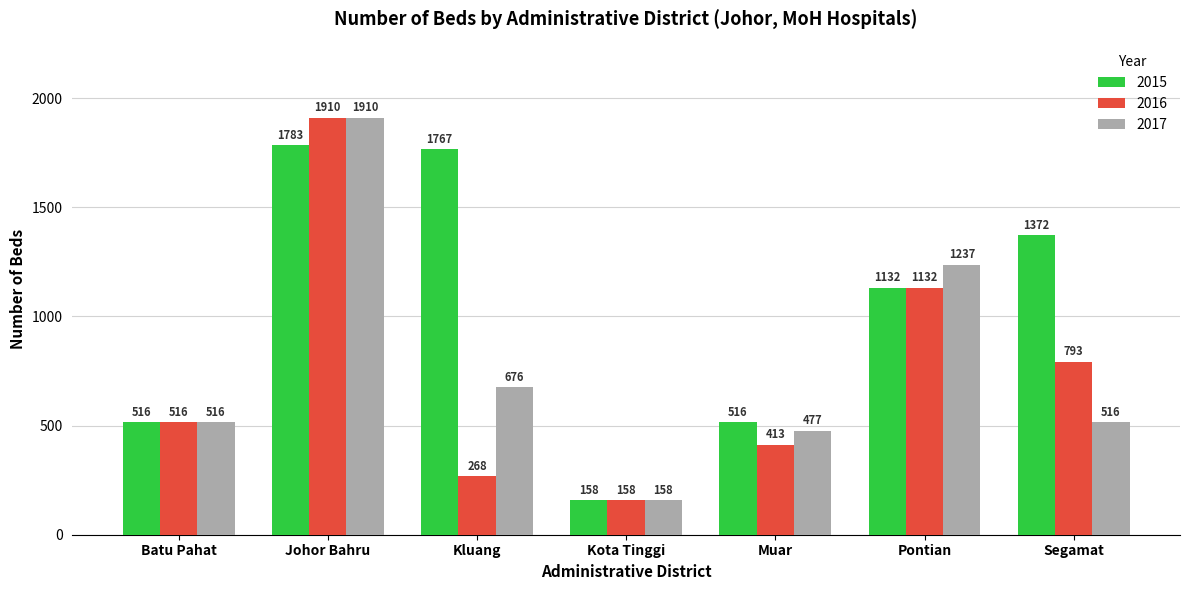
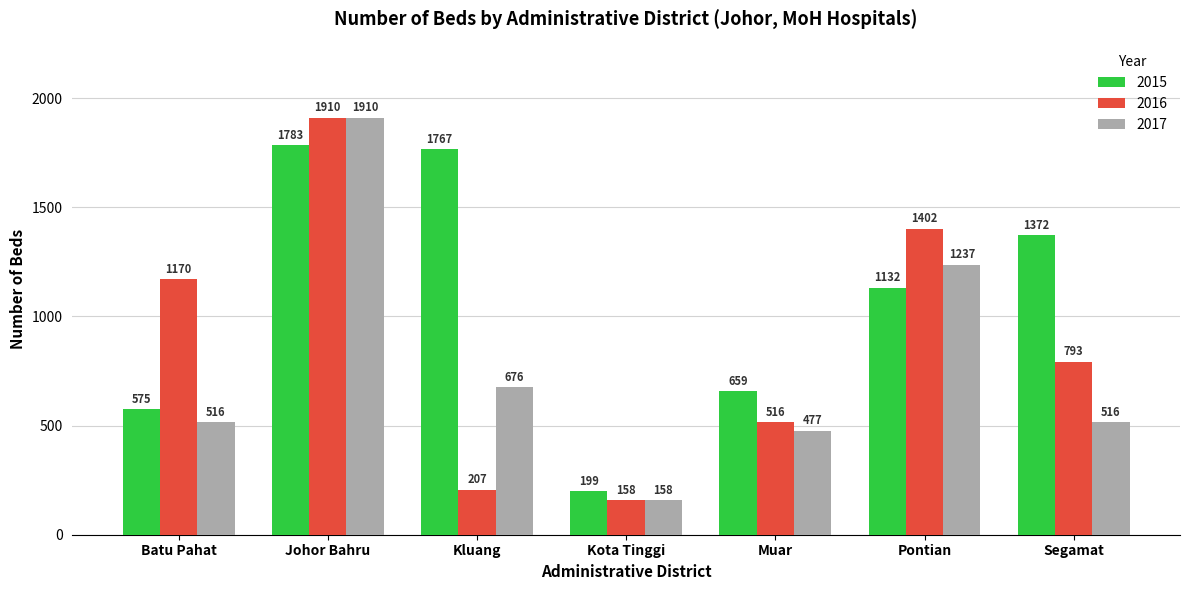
2015, Batu Pahat: 516 -> 575
2016, Batu Pahat: 516 -> 1170
2016, Kluang: 268 -> 207
2015, Kota Tinggi: 158 -> 199
2015, Muar: 516 -> 659
2016, Muar: 413 -> 516
2016, Pontian: 1132 -> 1402
